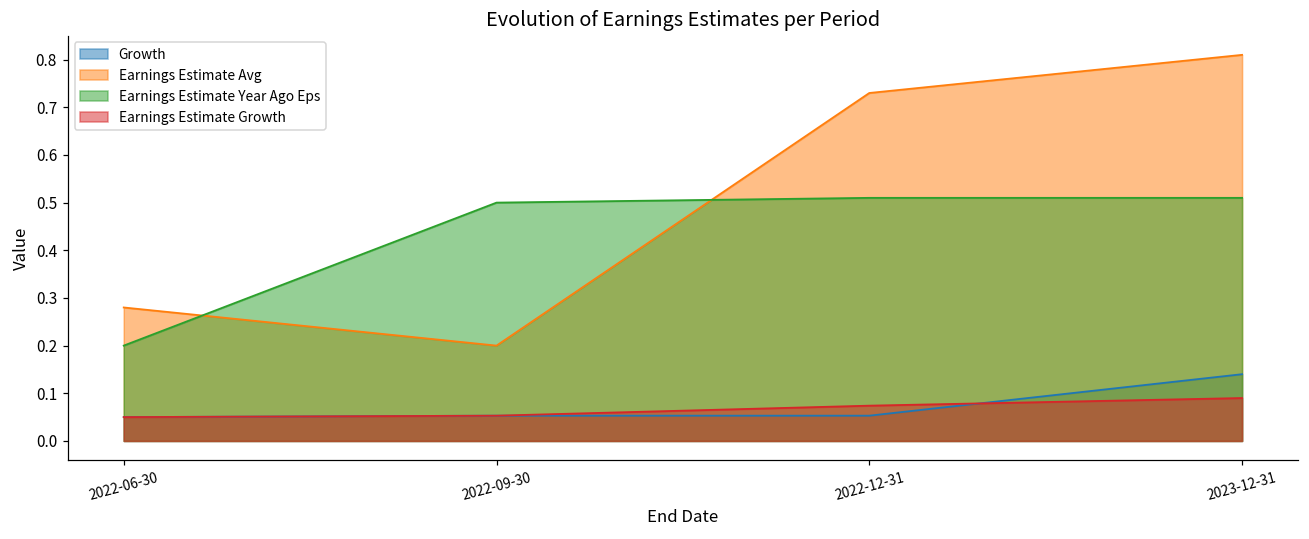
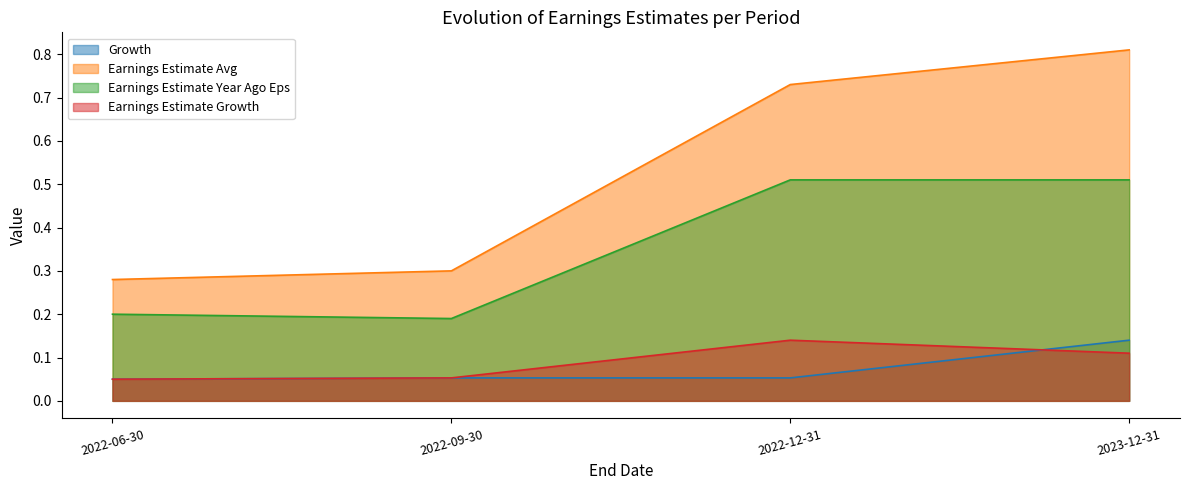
Earnings Estimate Avg, 2022-09-30: 0.2 -> 0.3
Earnings Estimate Year Ago Eps, 2022-09-30: 0.50 -> 0.19
Earnings Estimate Growth, 2022-12-31: 0.07 -> 0.14
Earnings Estimate Growth, 2023-12-31: 0.09 -> 0.11
